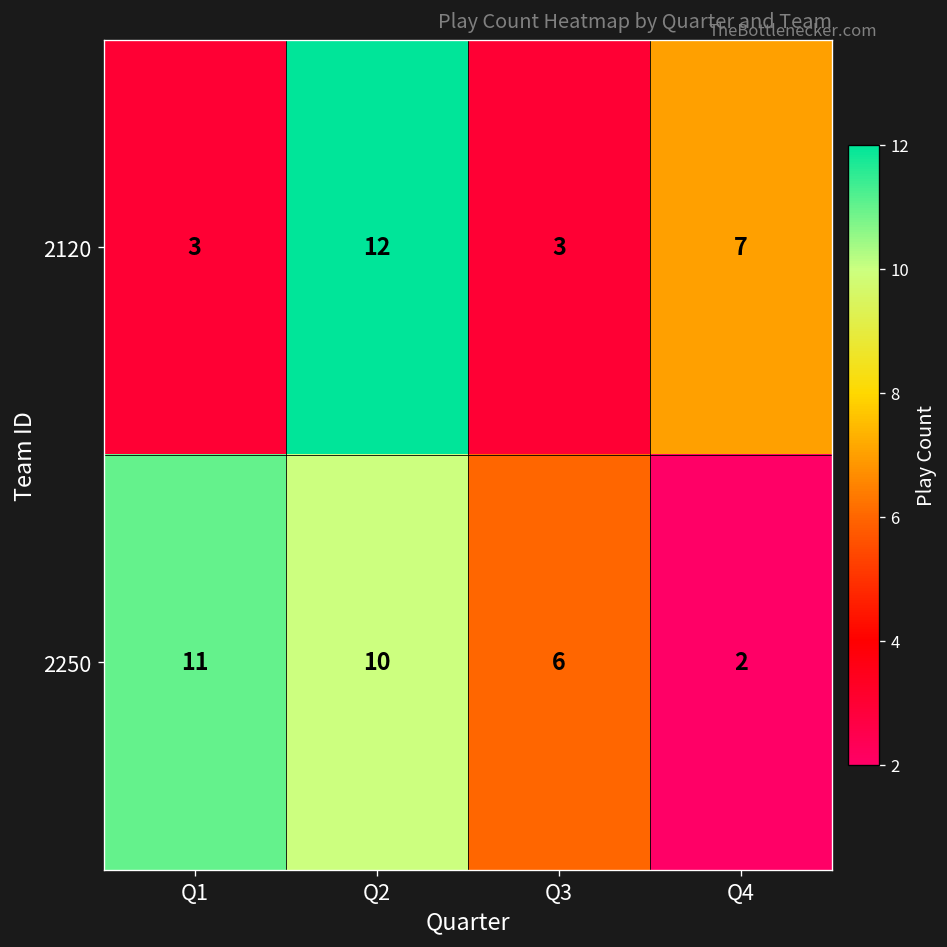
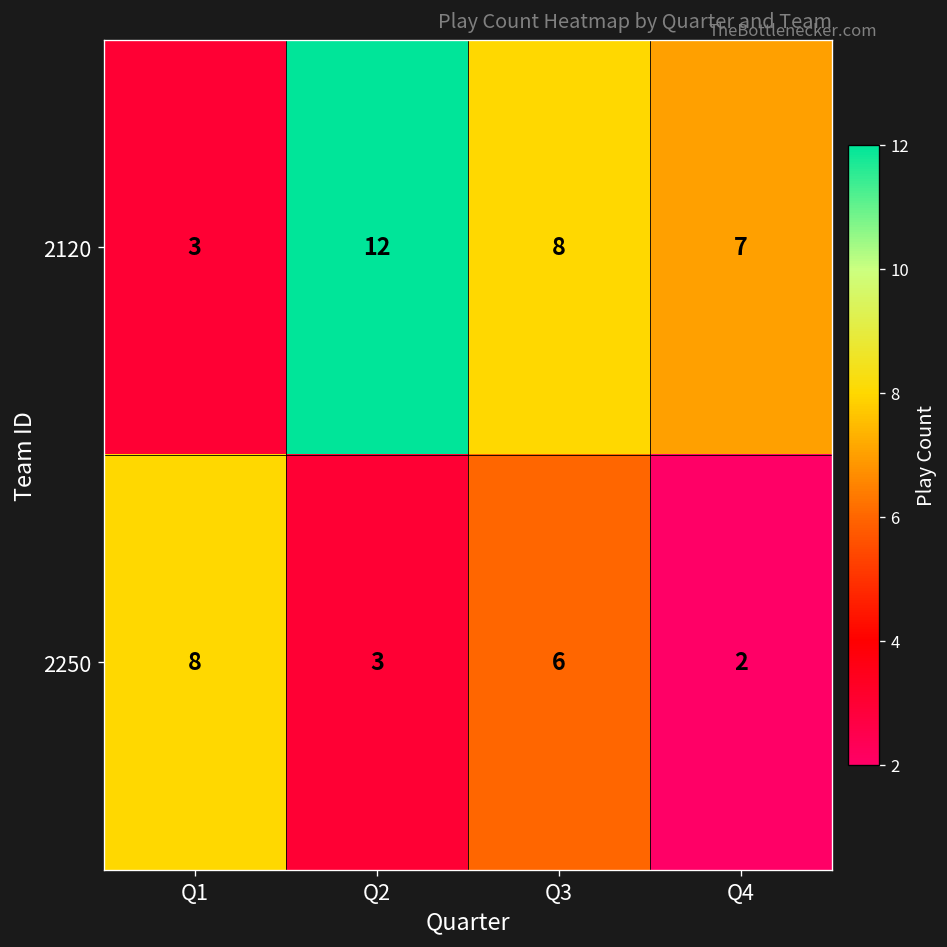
2120, Q3: 3 -> 8
2250, Q1: 11 -> 8
2250, Q2: 10 -> 3
